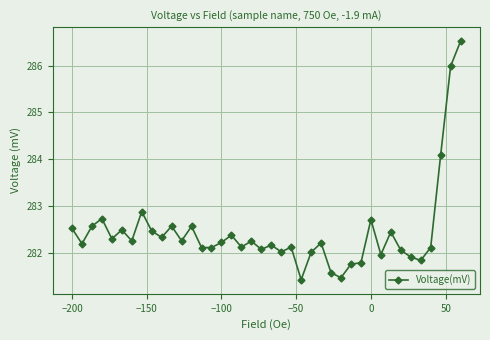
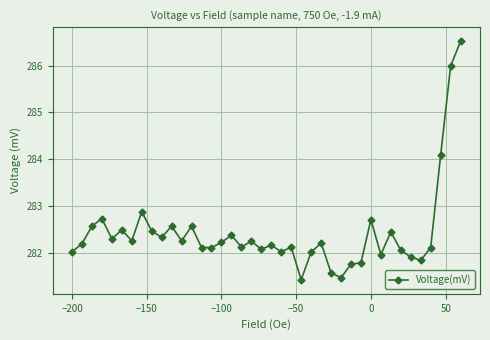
−200: 282.5 -> 282.0
